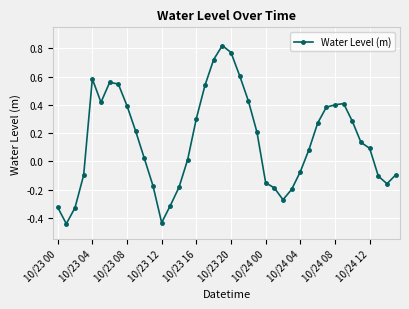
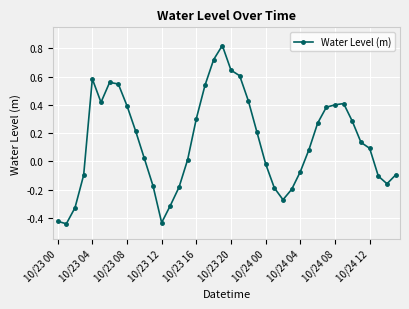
10/23 00: -0.33 -> -0.43
10/23 20: 0.77 -> 0.65
10/24 00: -0.15 -> -0.02
